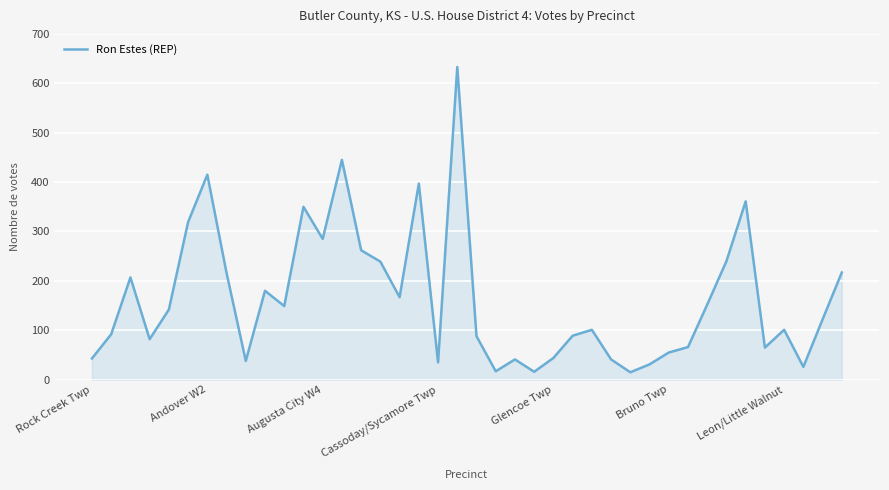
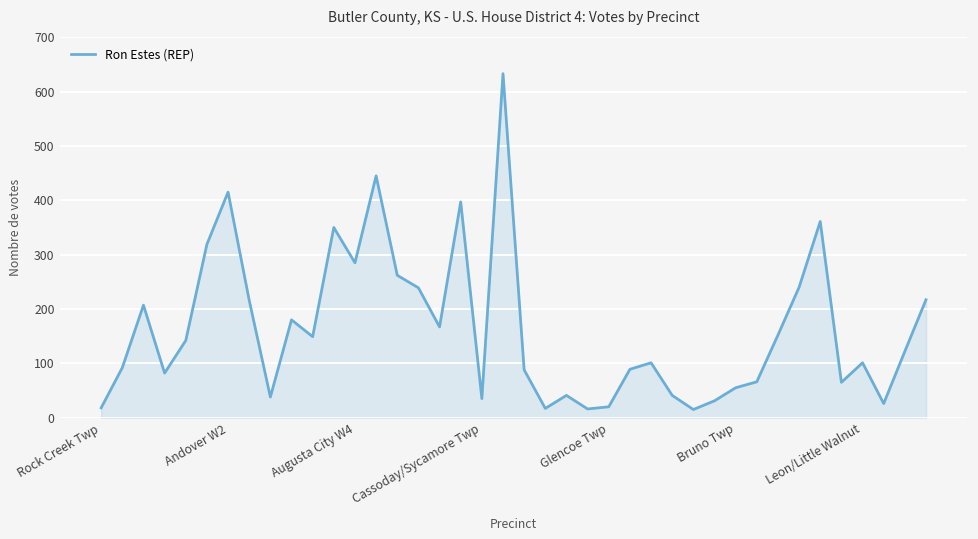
Rock Creek Twp: 40 -> 20
Glencoe Twp: 40 -> 20
